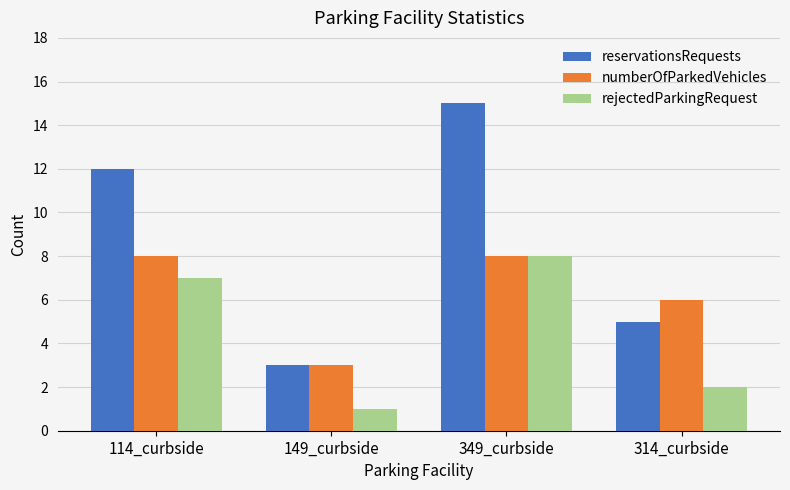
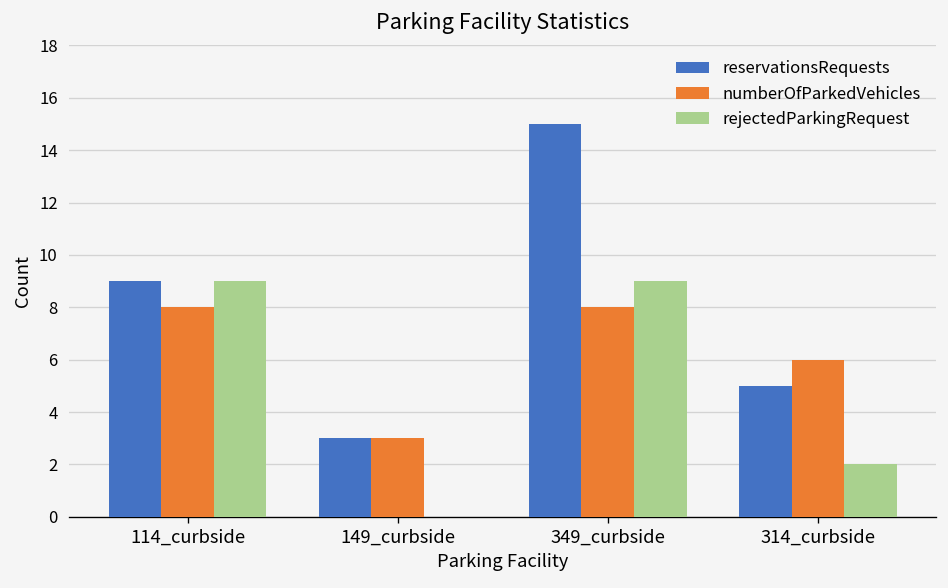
reservationsRequests, 114_curbside: 12 -> 9
rejectedParkingRequest, 114_curbside: 7 -> 9
rejectedParkingRequest, 149_curbside: 1 -> 0
rejectedParkingRequest, 349_curbside: 8 -> 9
